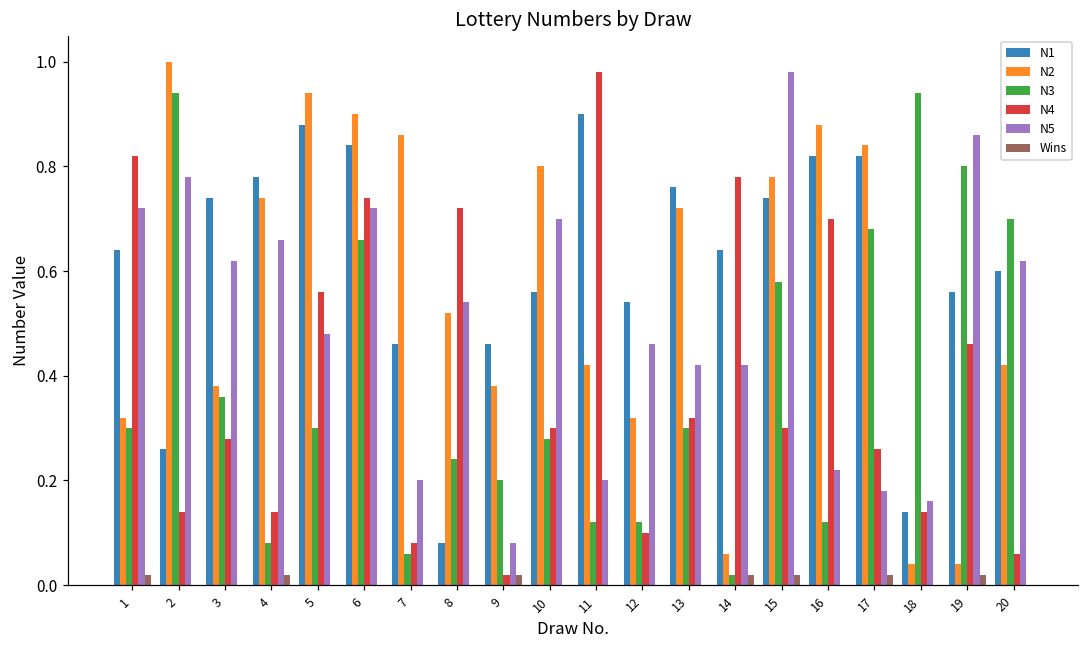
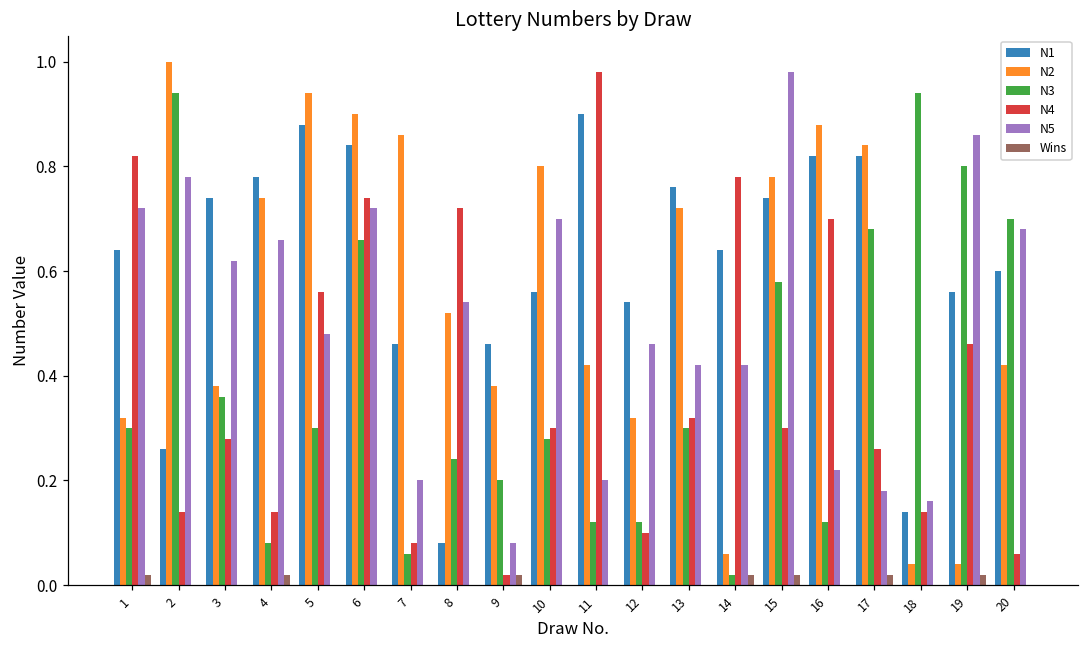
N5, 20: 0.62 -> 0.68
